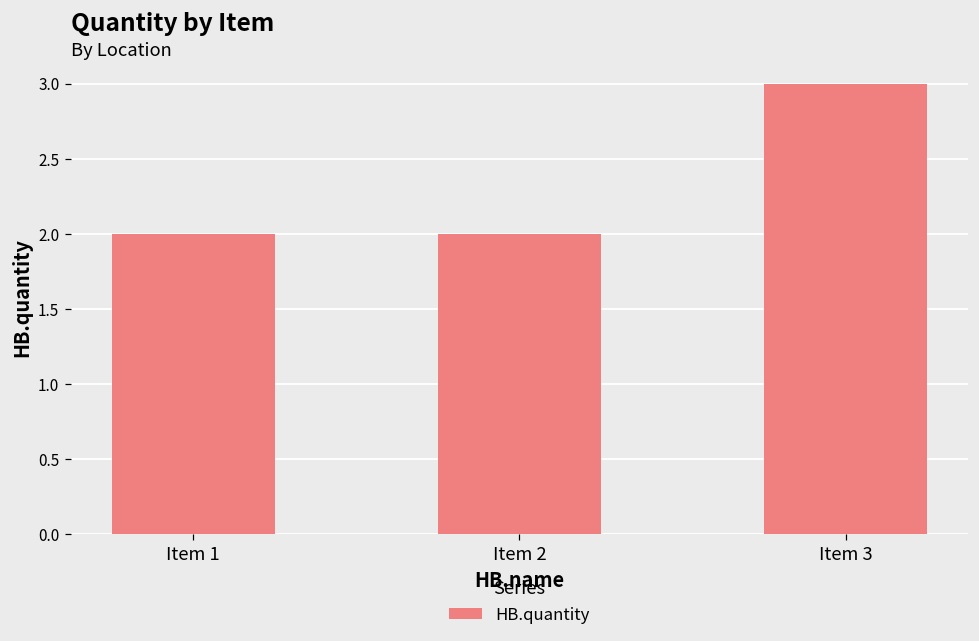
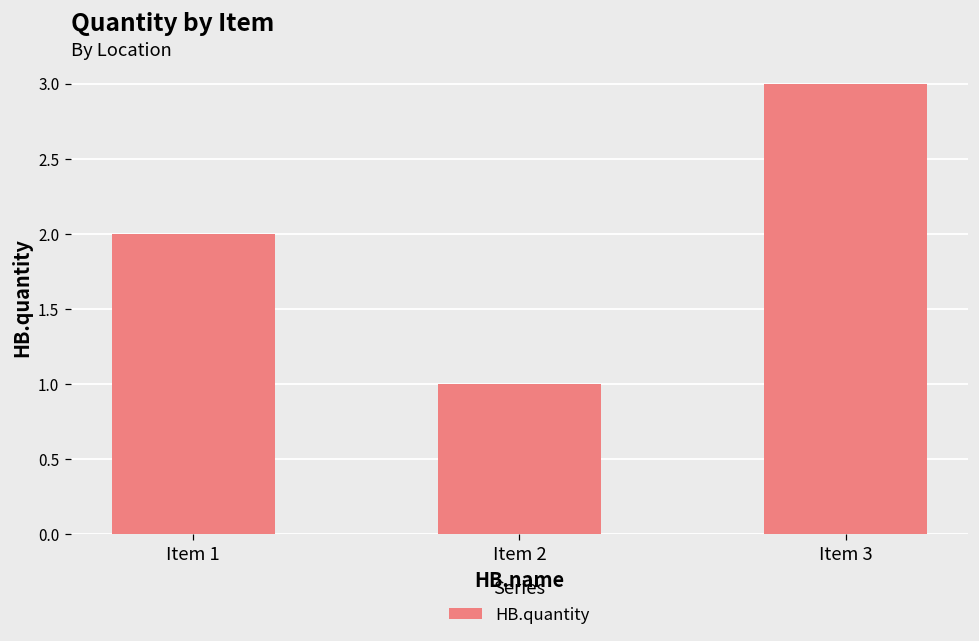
Item 2: 2 -> 1
